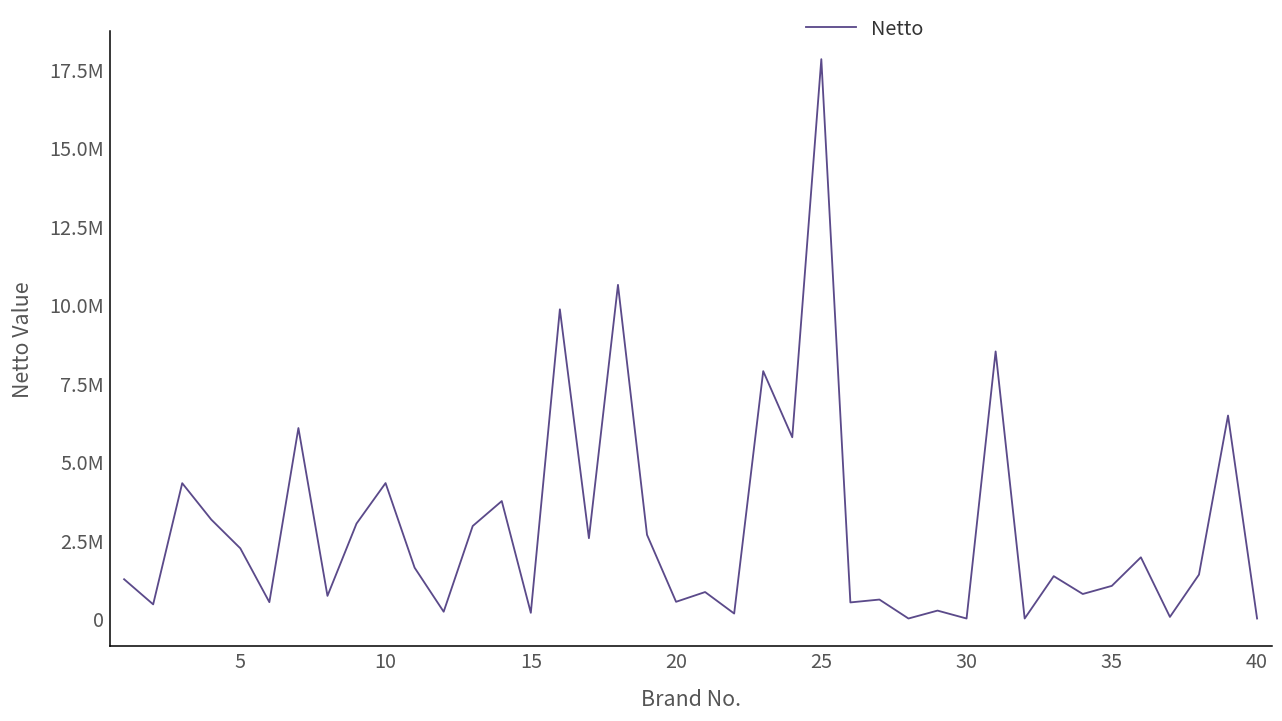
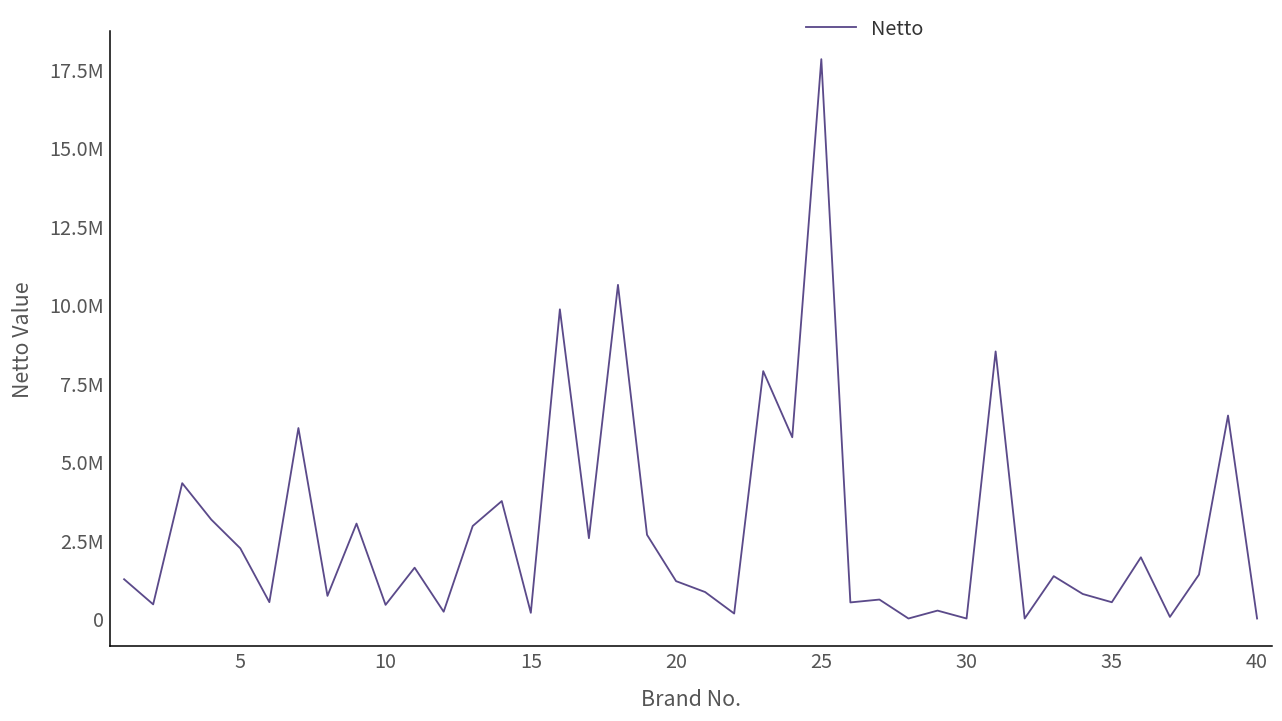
10: 4300000 -> 400000
20: 500000 -> 1200000
35: 1000000 -> 500000
